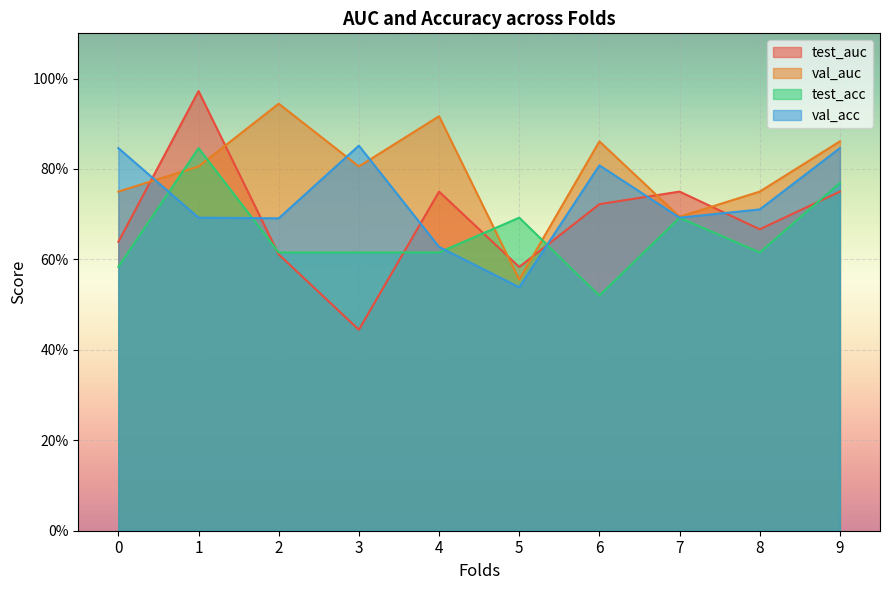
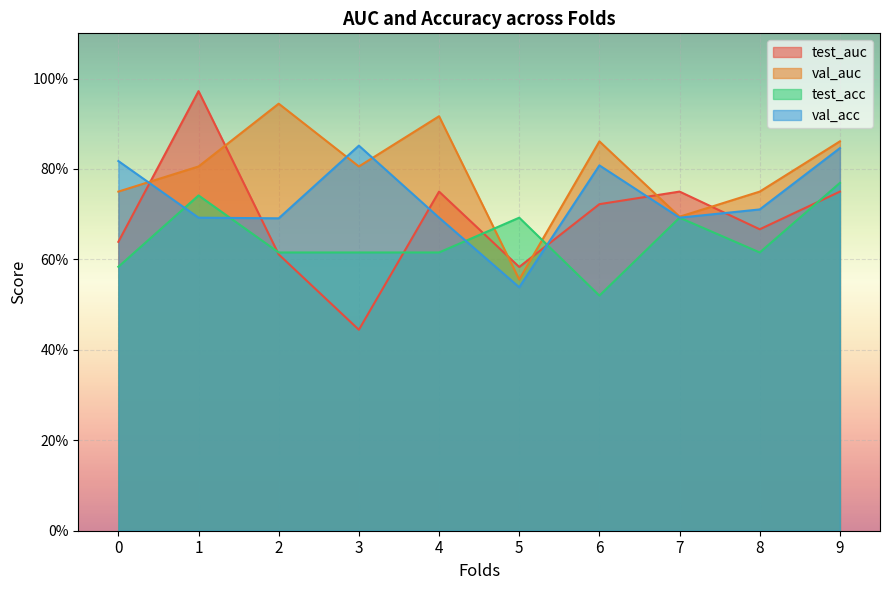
val_acc, 0: 85% -> 82%
test_acc, 1: 85% -> 74%
val_acc, 4: 63% -> 69%
